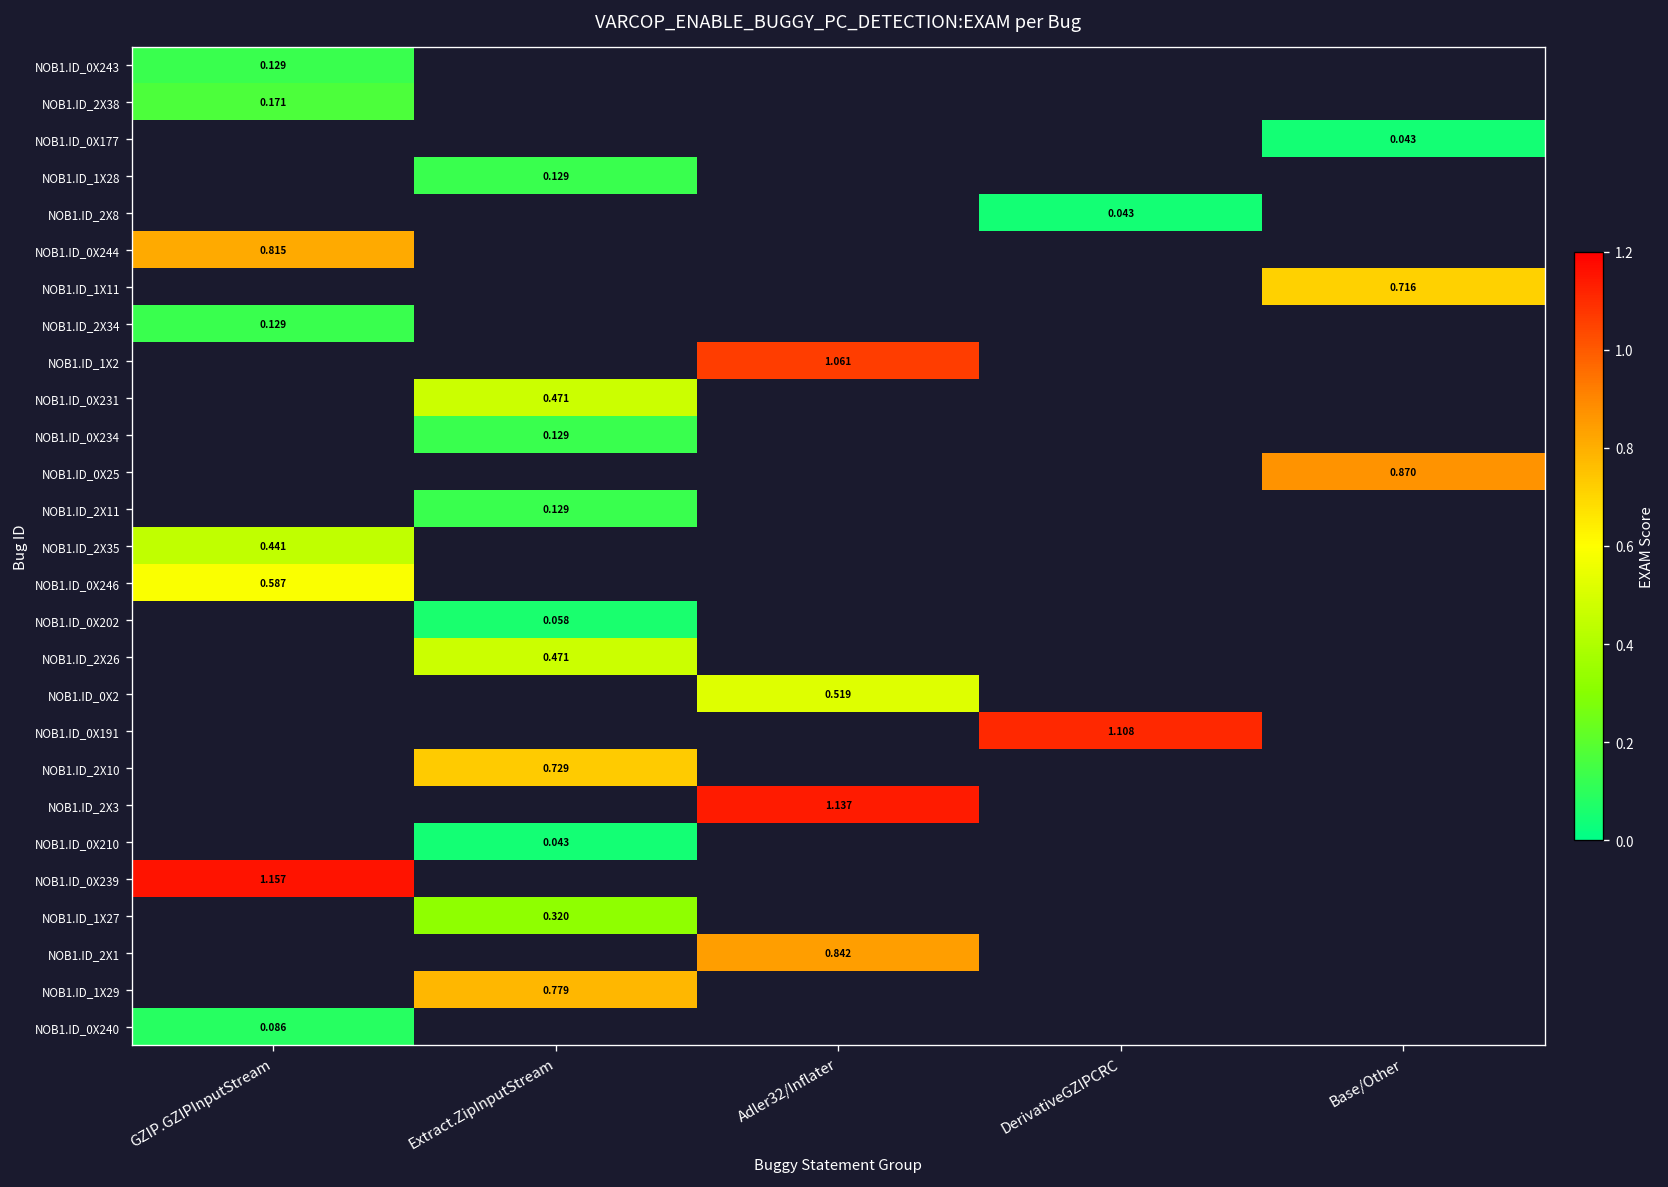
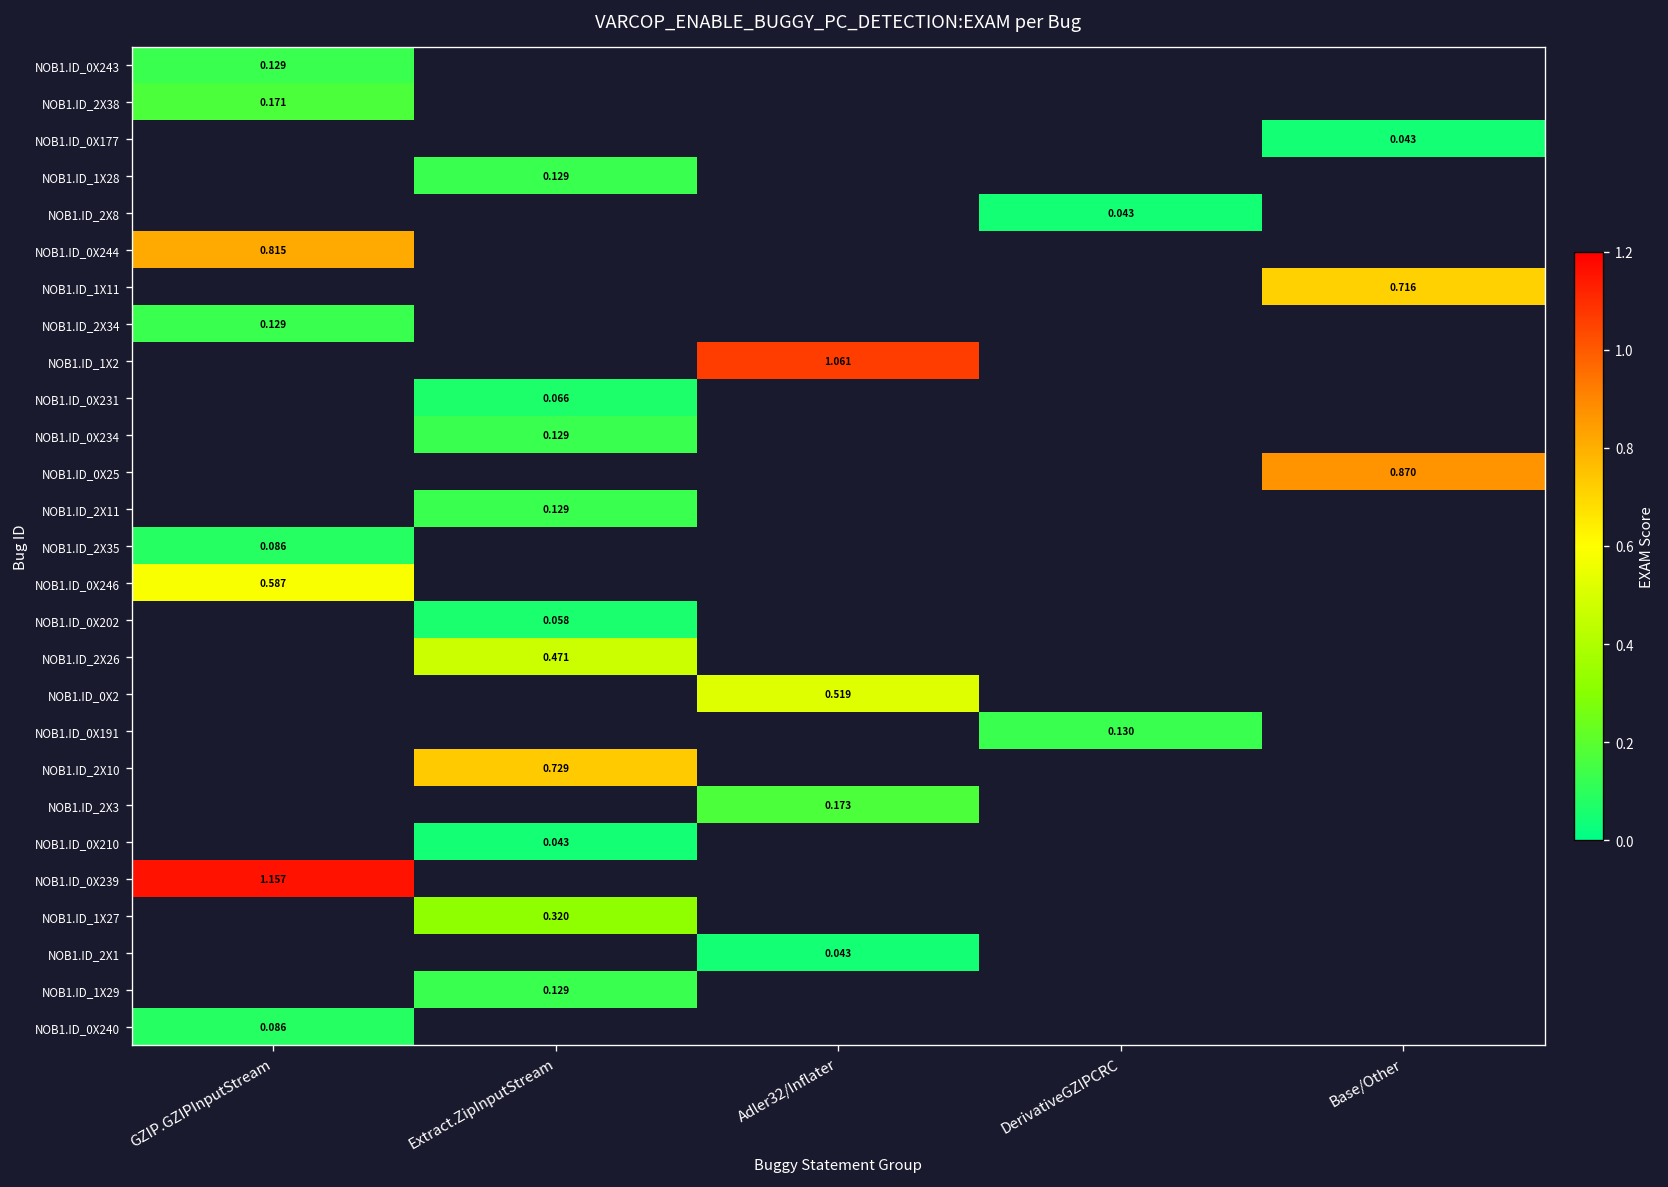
NOB1.ID_0X231, Extract.ZipInputStream: 0.471 -> 0.066
NOB1.ID_2X35, GZIP.GZIPInputStream: 0.441 -> 0.086
NOB1.ID_0X191, DerivativeGZIPCRC: 1.108 -> 0.130
NOB1.ID_2X3, Adler32/Inflater: 1.137 -> 0.173
NOB1.ID_2X1, Adler32/Inflater: 0.842 -> 0.043
NOB1.ID_1X29, Extract.ZipInputStream: 0.779 -> 0.129
